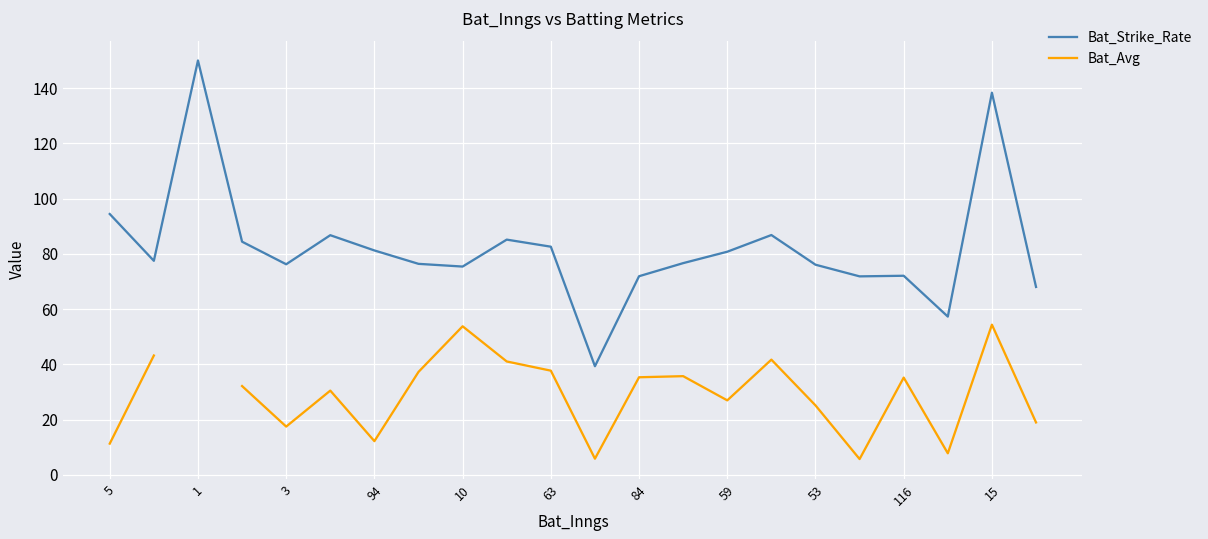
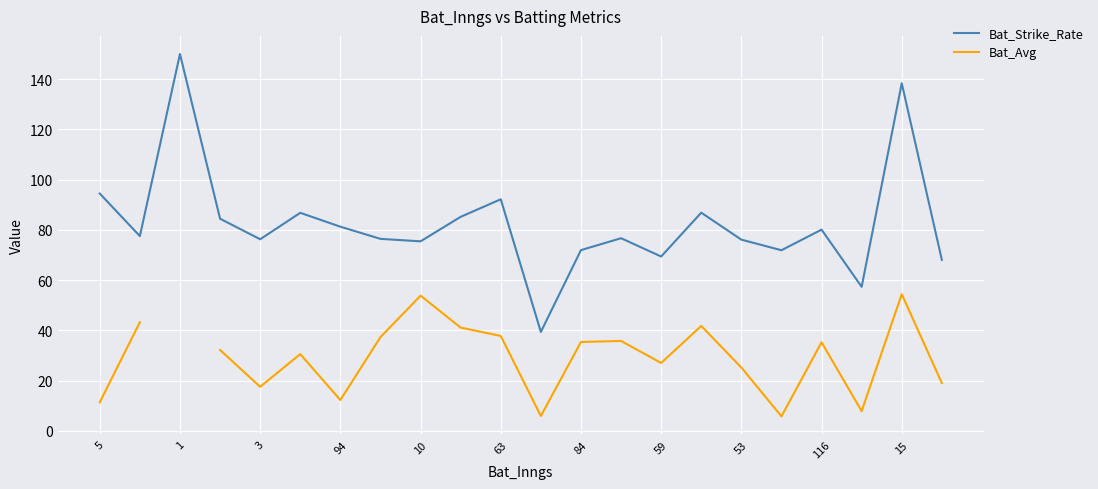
Bat_Strike_Rate, 63: 83 -> 92
Bat_Strike_Rate, 59: 81 -> 69
Bat_Strike_Rate, 116: 72 -> 80
